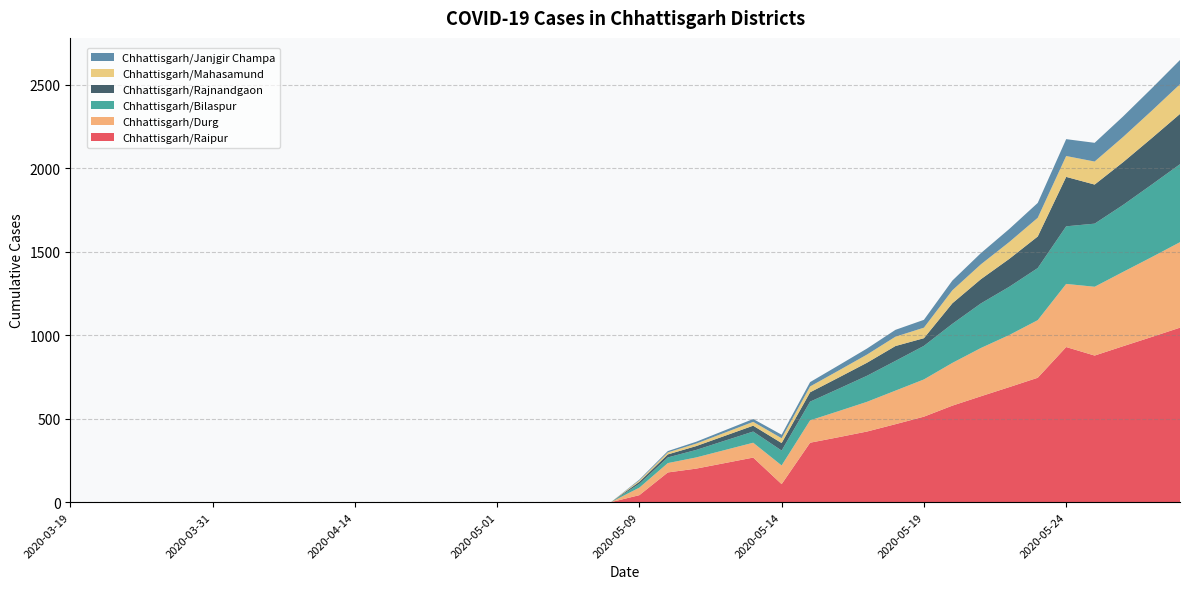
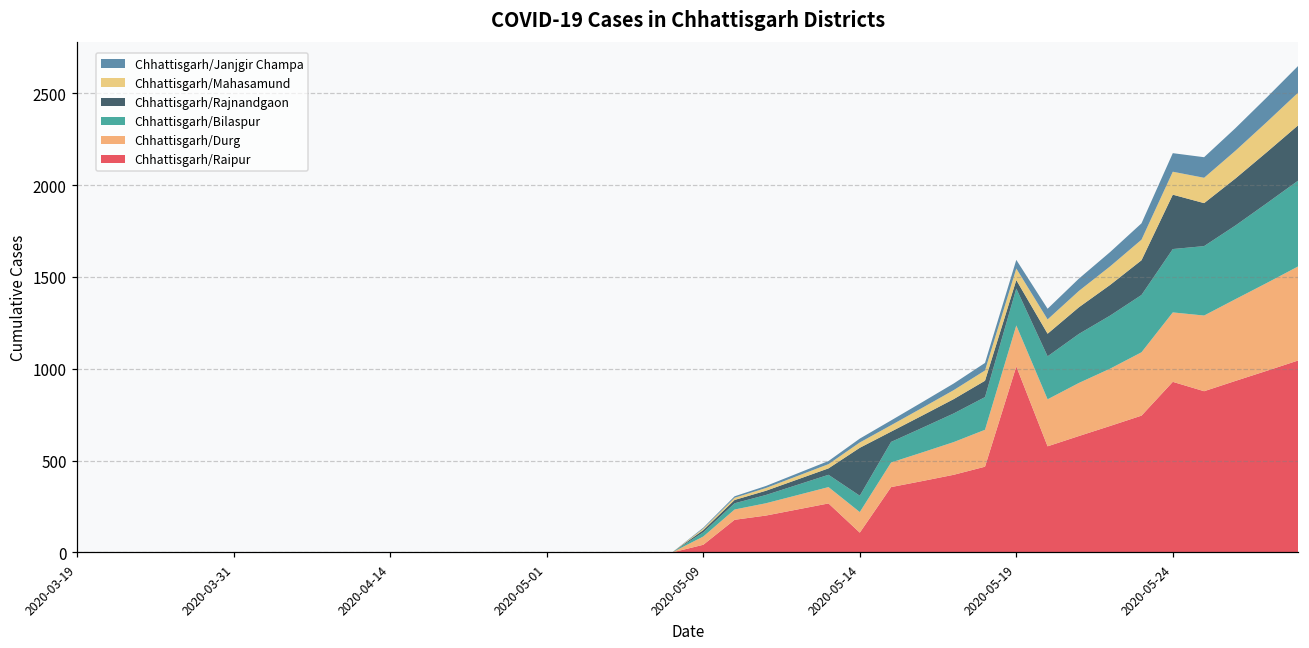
Chhattisgarh/Rajnandgaon, 2020-05-14: 50 -> 260
Chhattisgarh/Raipur, 2020-05-19: 510 -> 1010
